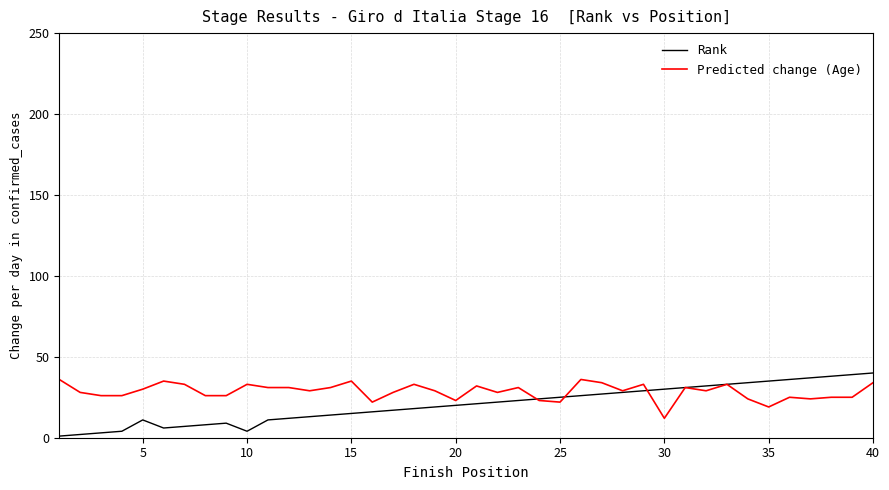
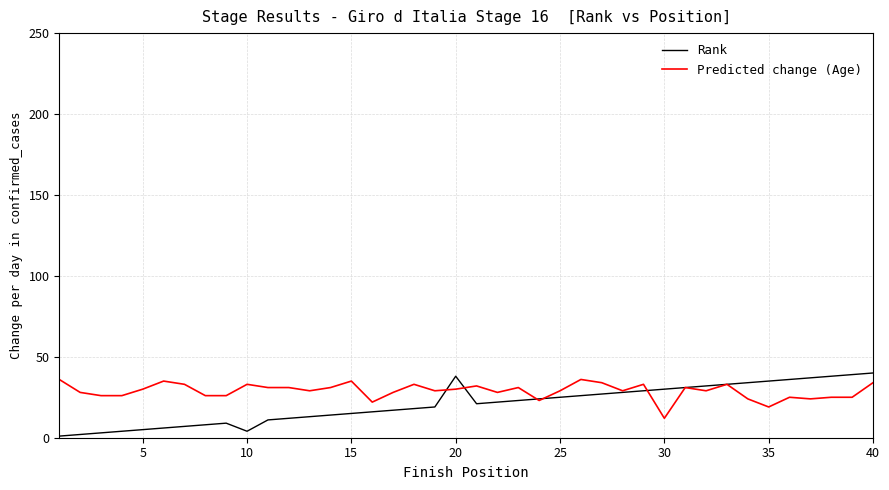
Rank, 5: 11 -> 5
Rank, 20: 20 -> 38
Predicted change (Age), 20: 23 -> 30
Predicted change (Age), 25: 22 -> 29
